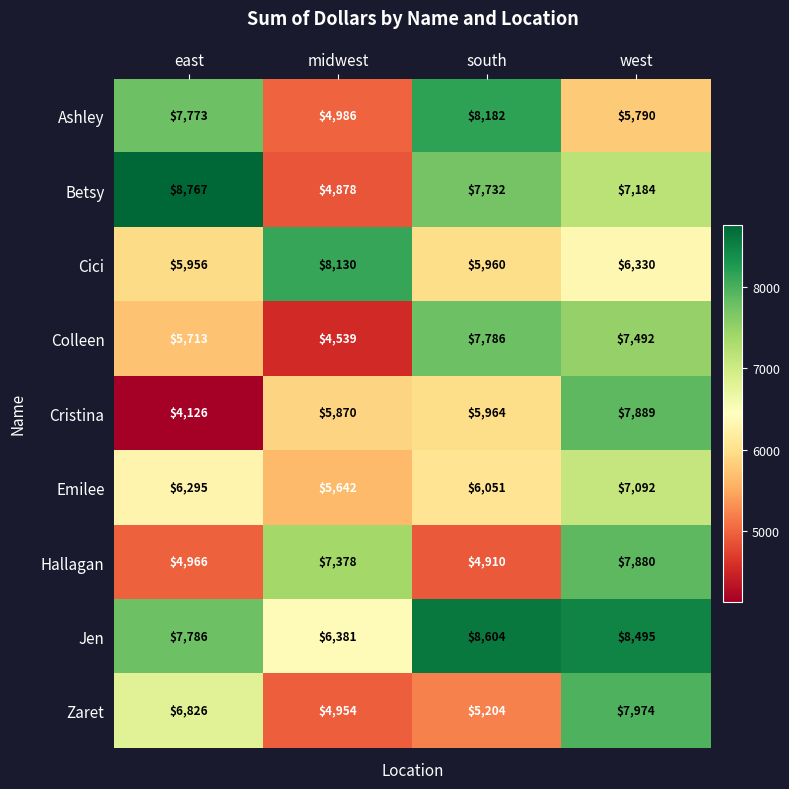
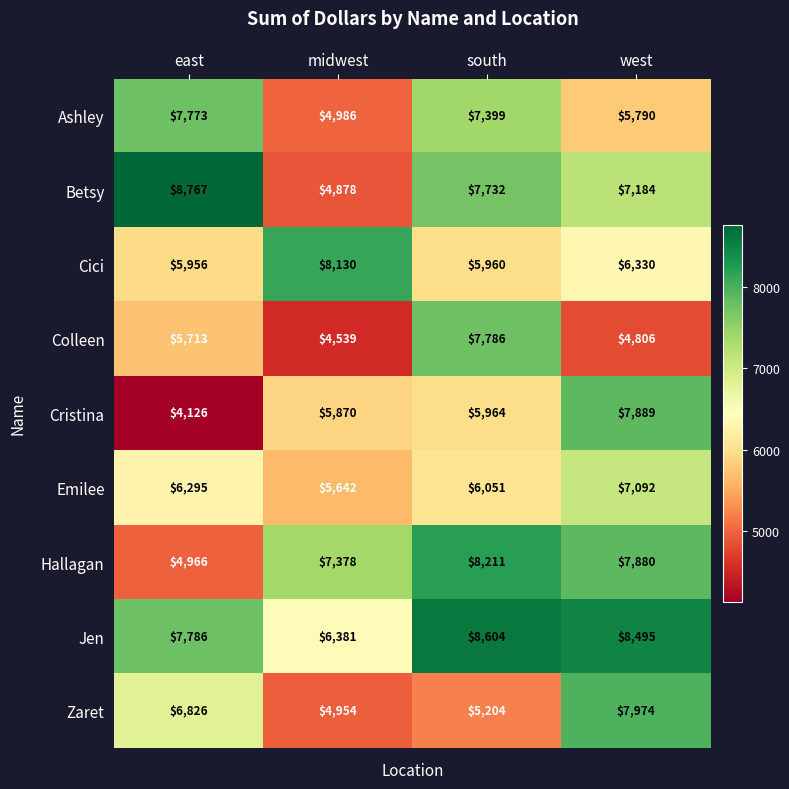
Ashley, south: $8,182 -> $7,399
Colleen, west: $7,492 -> $4,806
Hallagan, south: $4,910 -> $8,211
